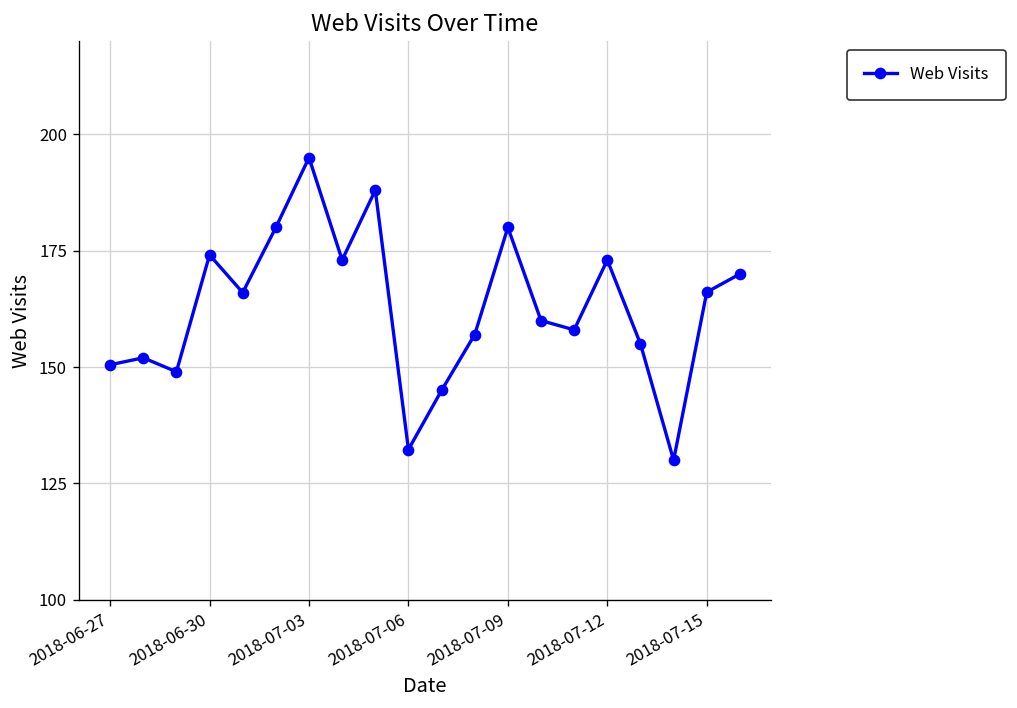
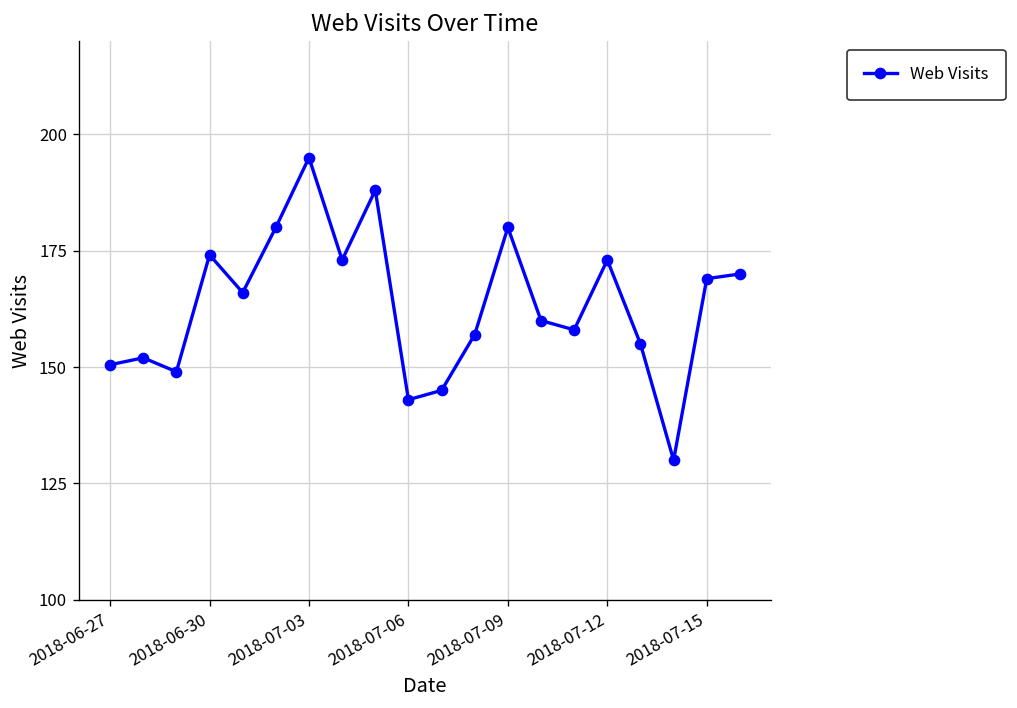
2018-07-06: 132 -> 143
2018-07-15: 166 -> 169
